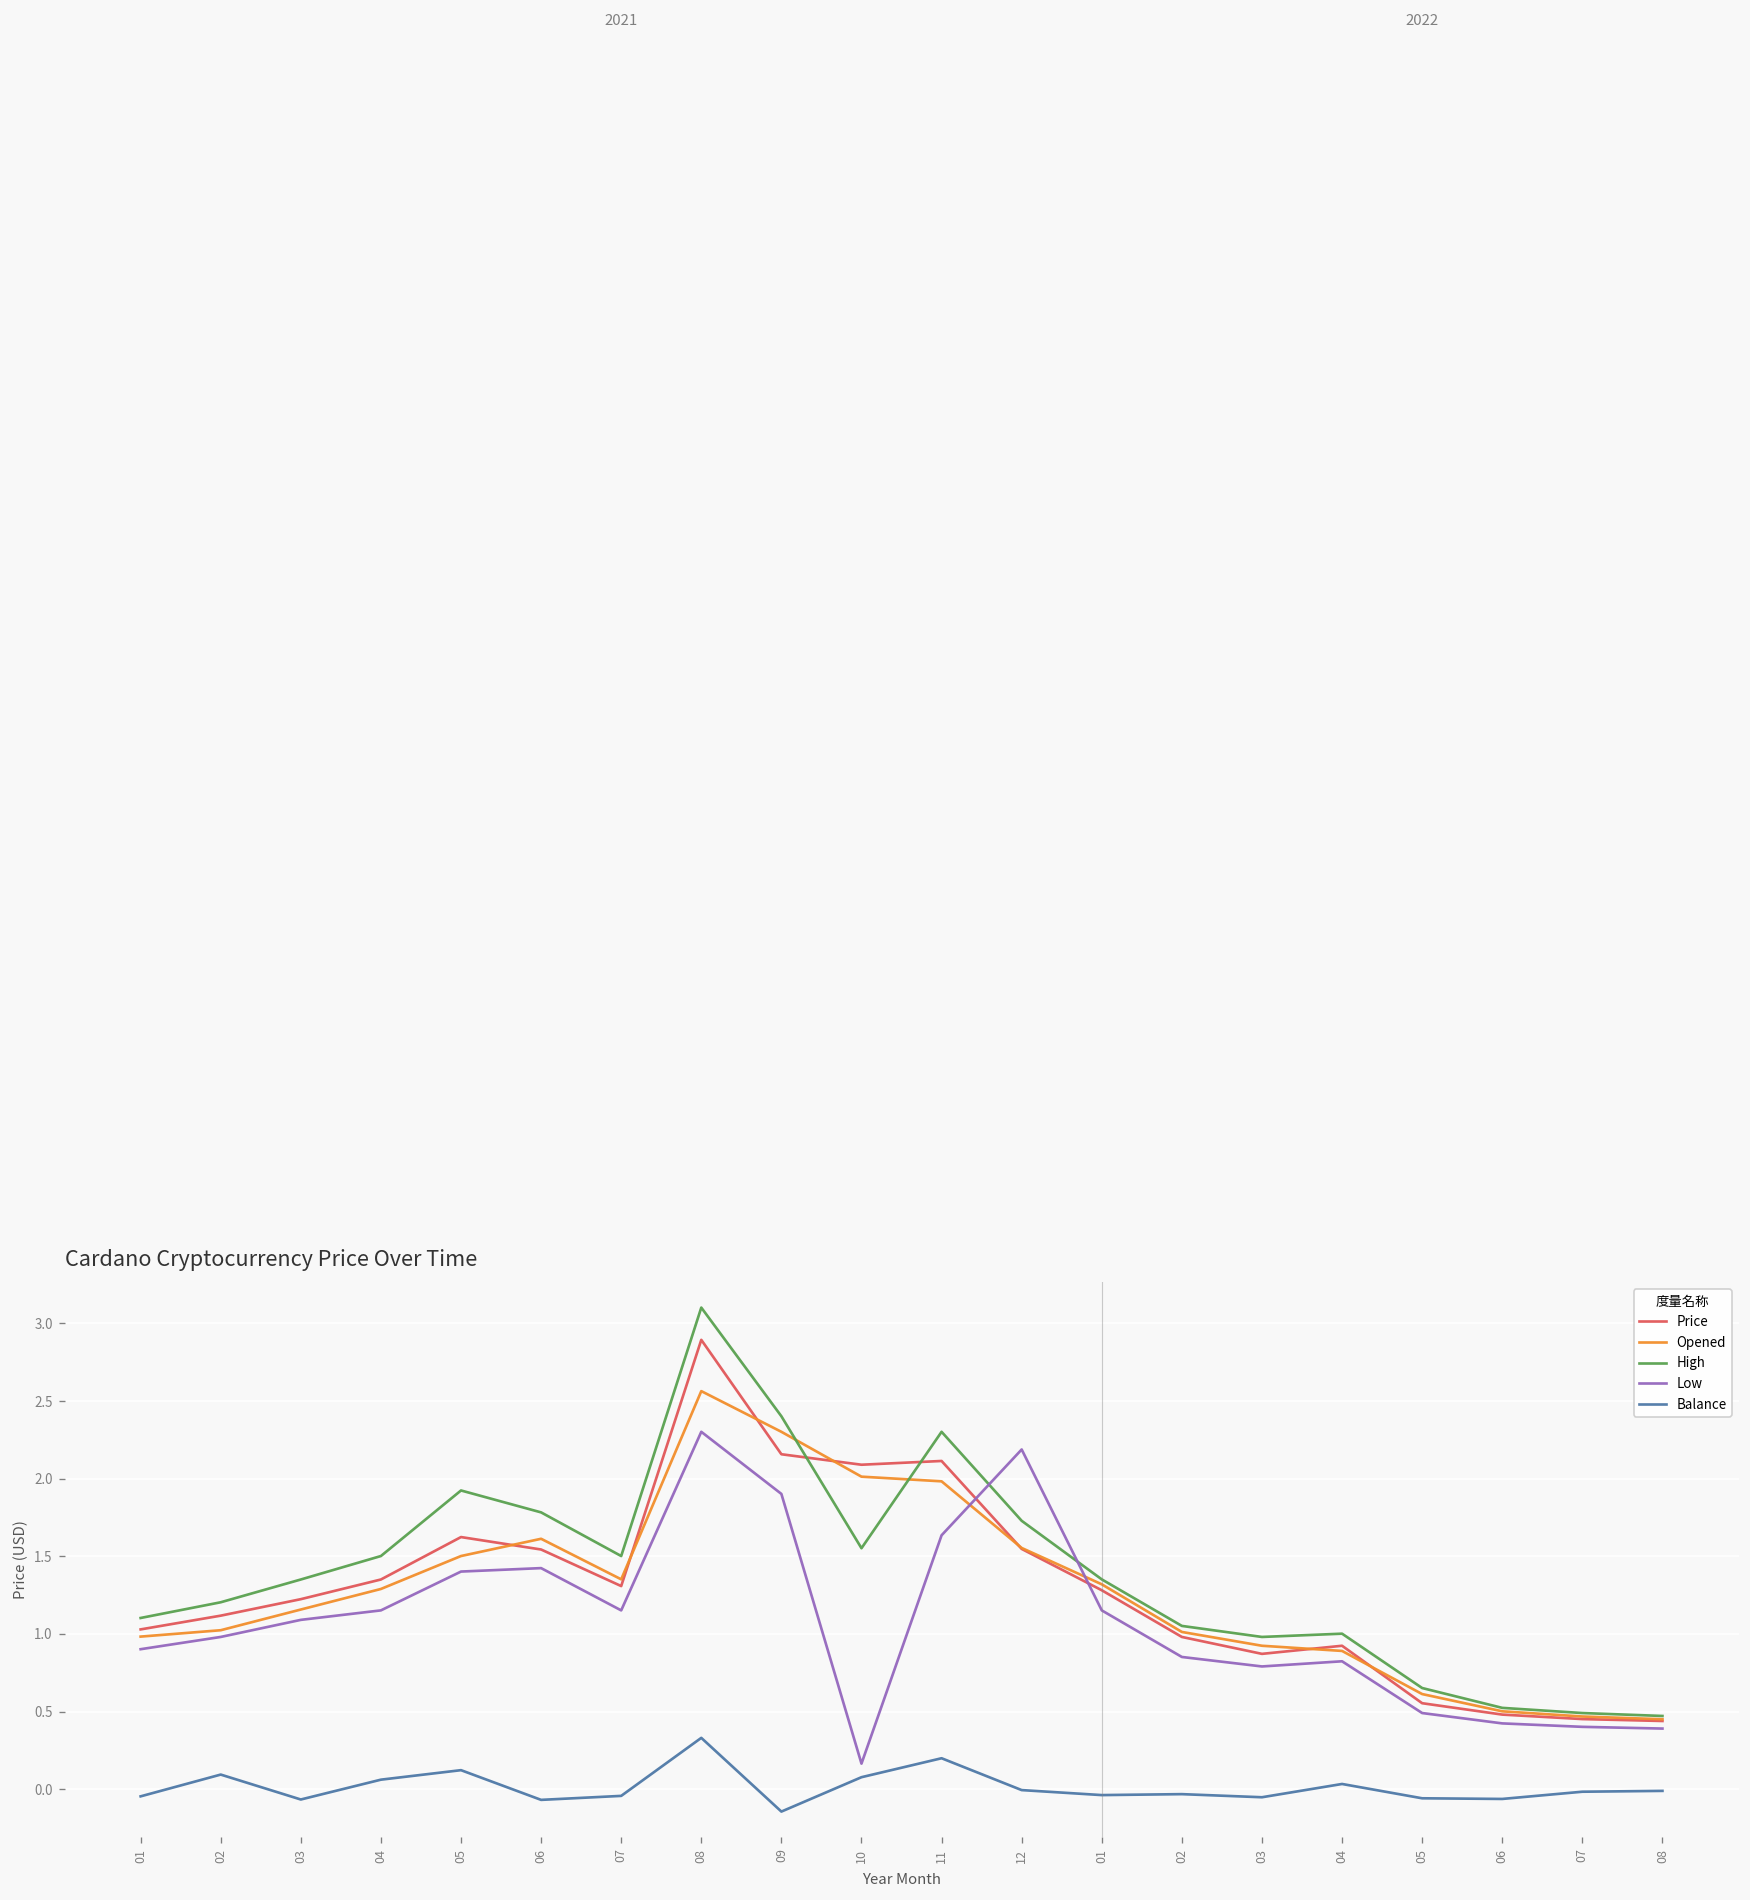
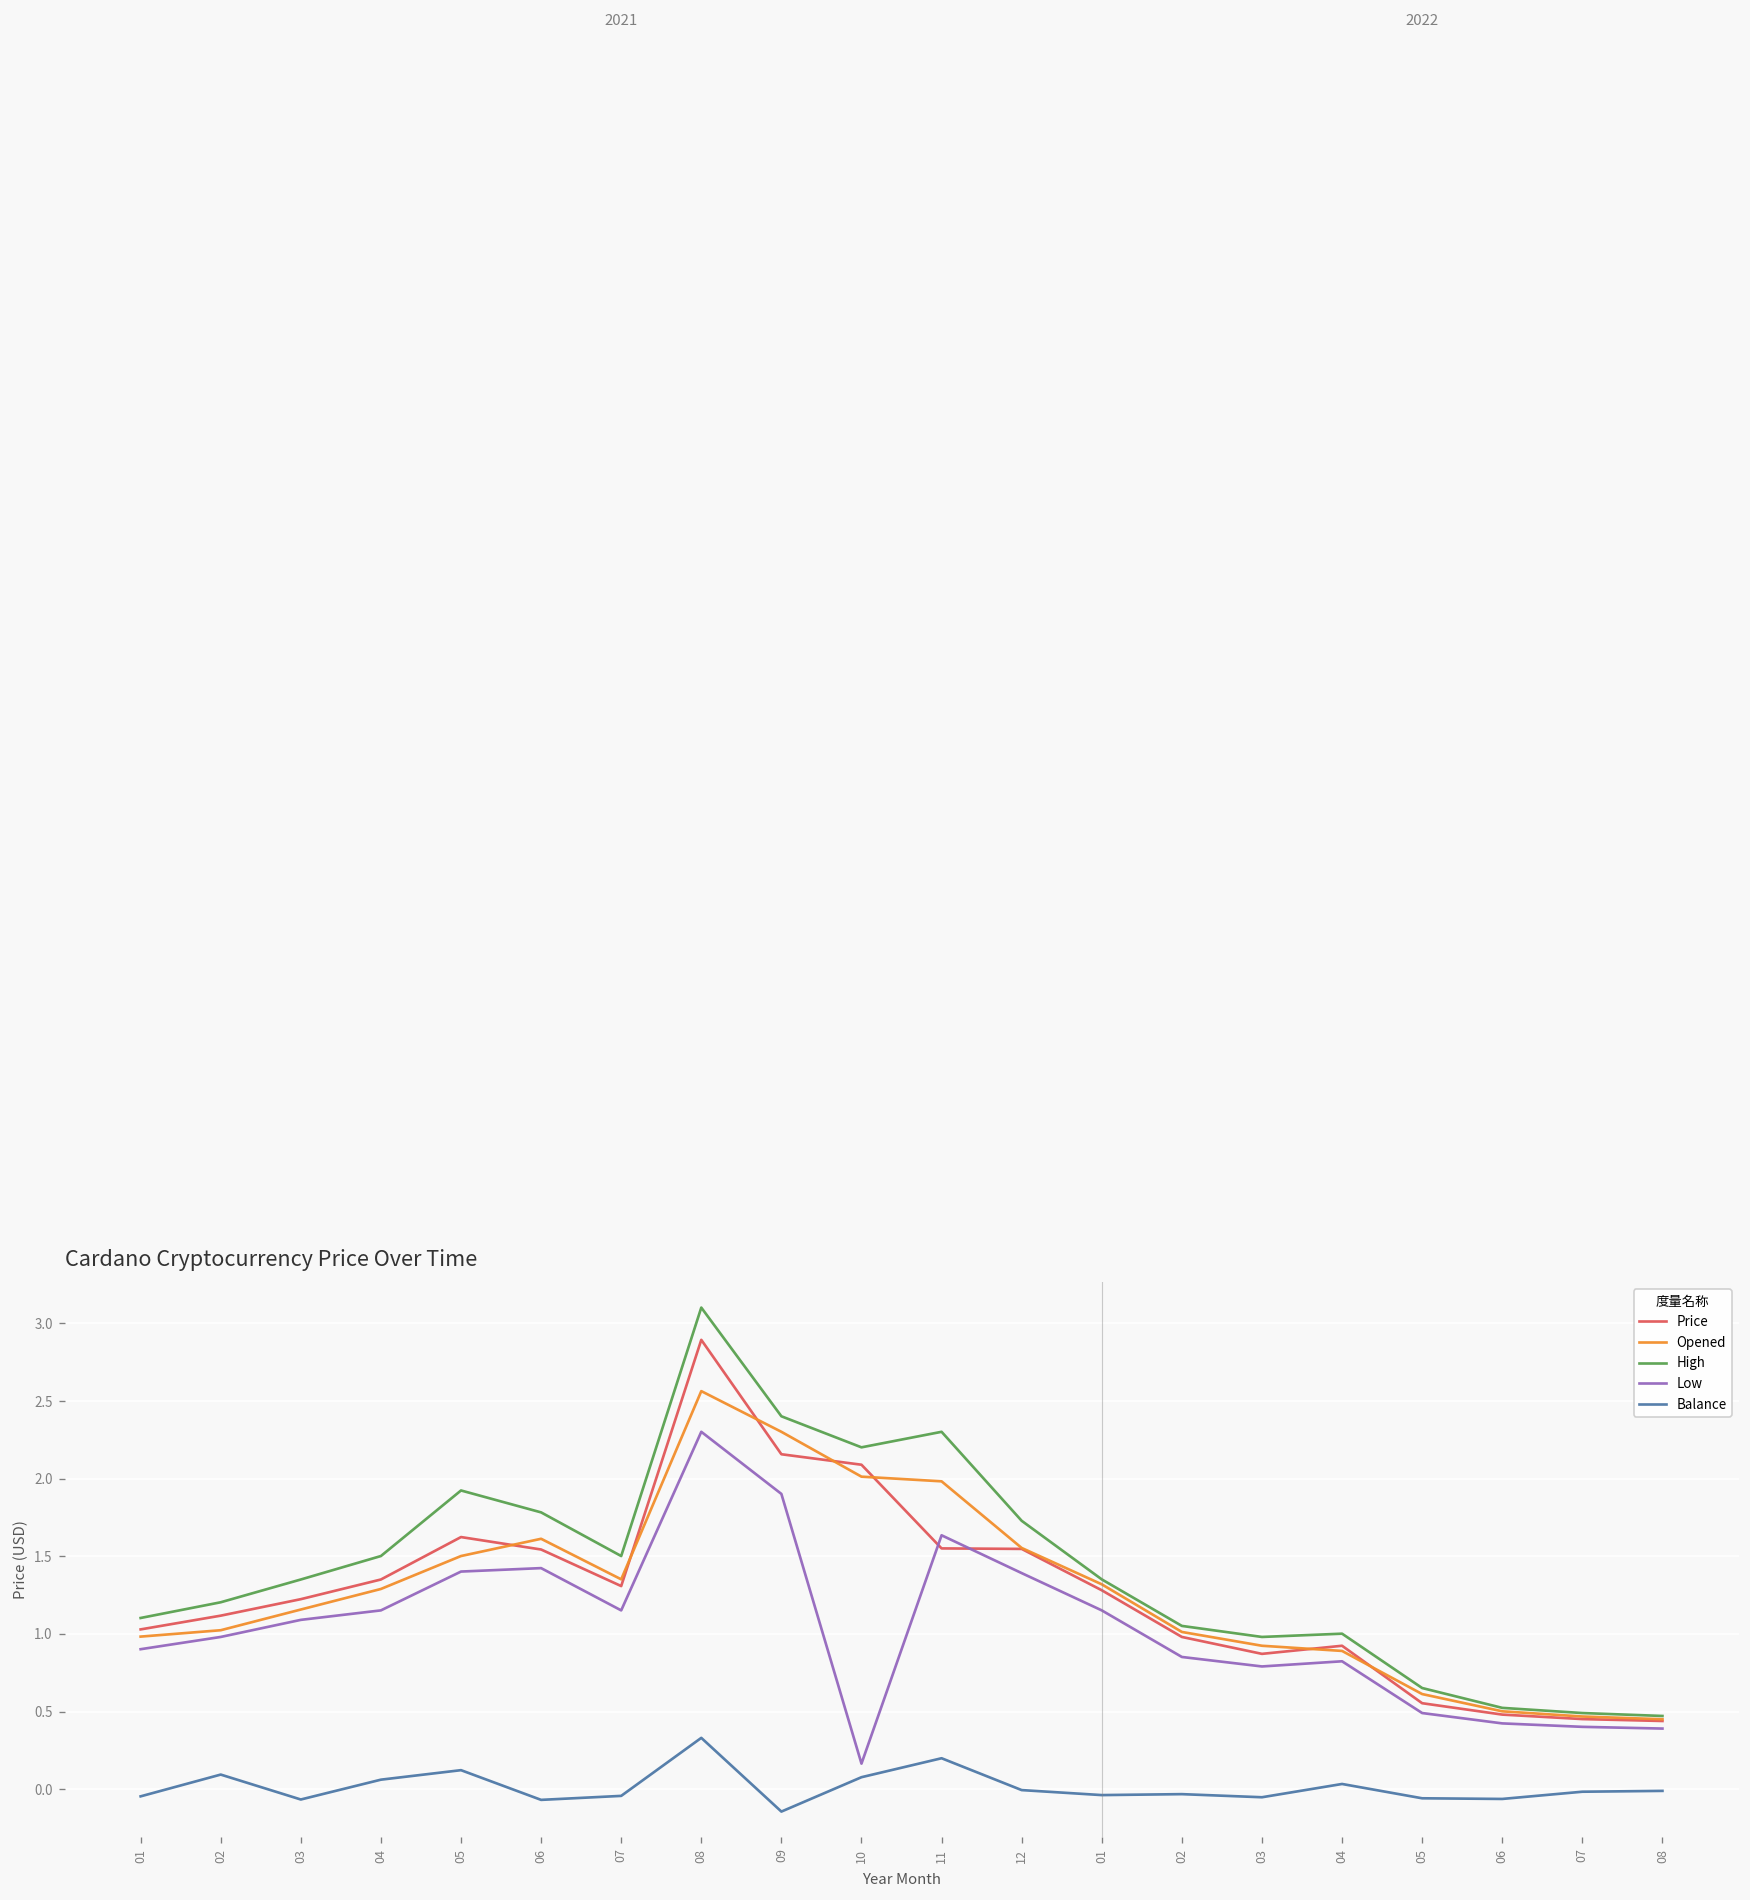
High, 10: 1.55 -> 2.20
Price, 11: 2.11 -> 1.55
Low, 12: 2.19 -> 1.39
